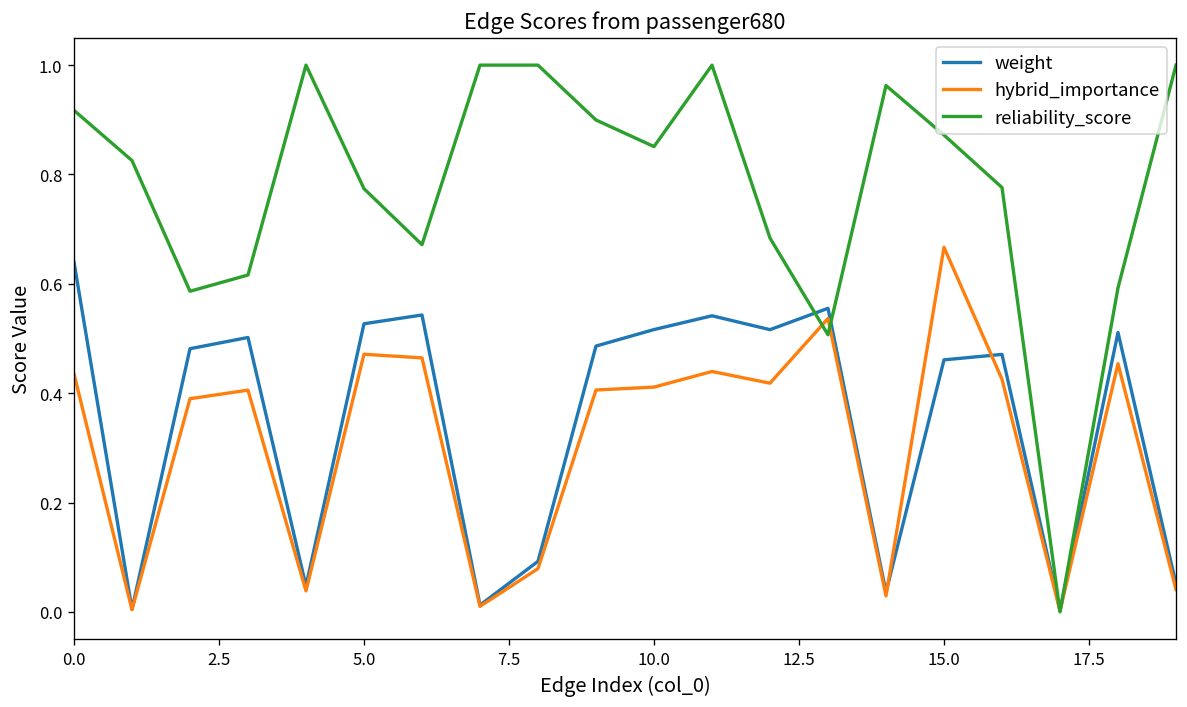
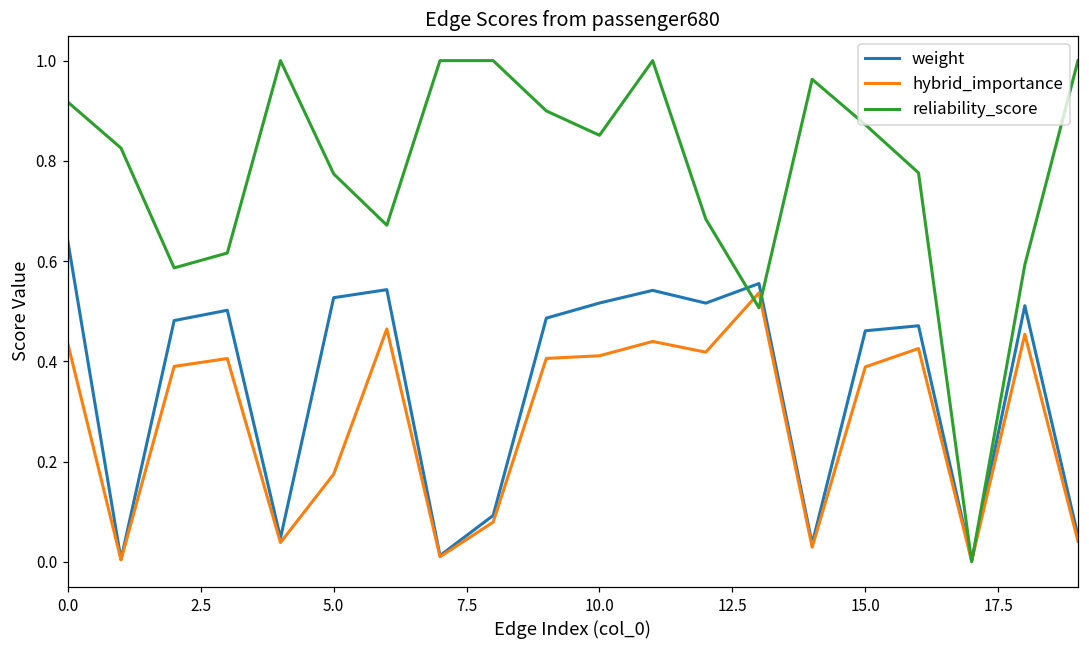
hybrid_importance, 5.0: 0.47 -> 0.17
hybrid_importance, 15.0: 0.67 -> 0.39
